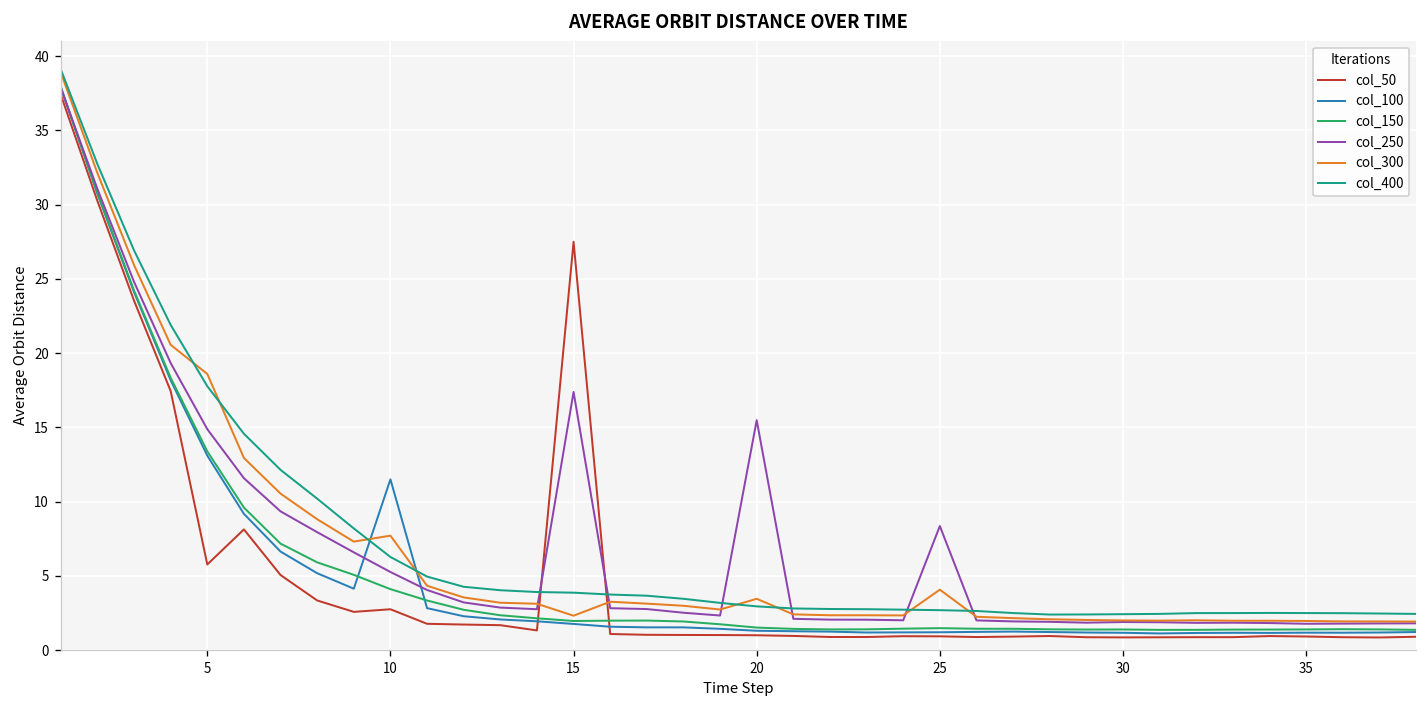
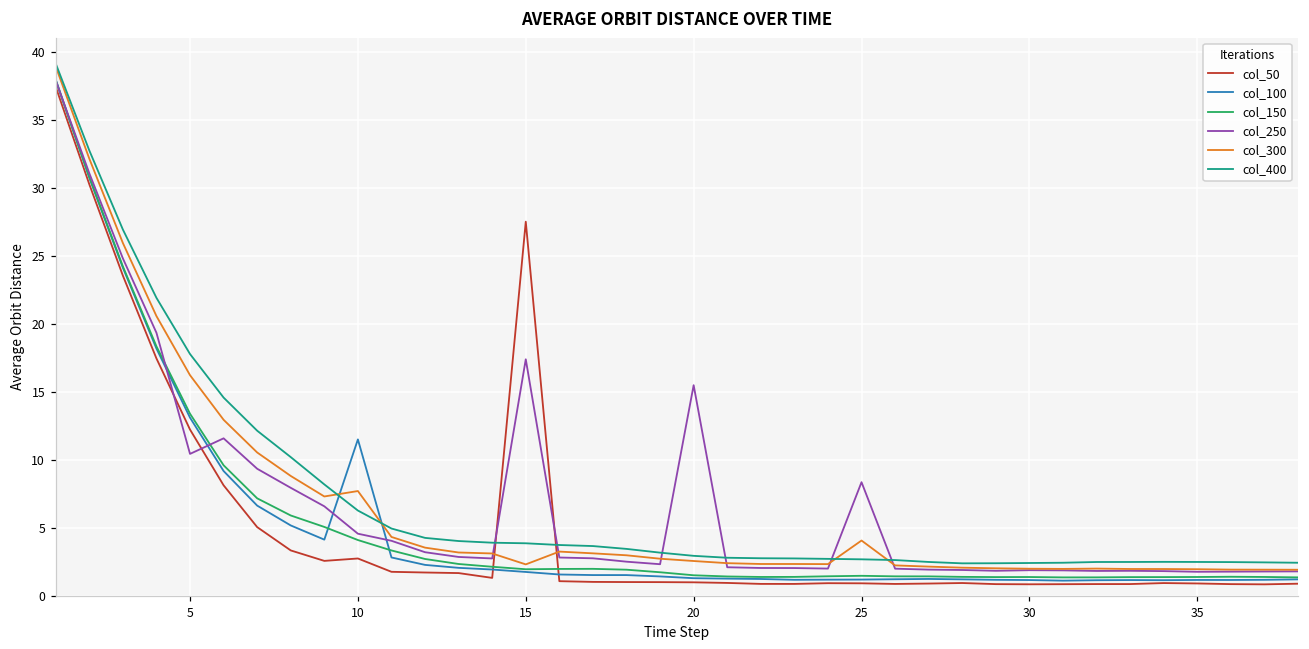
col_50, 5: 5.8 -> 12.2
col_250, 5: 14.9 -> 10.4
col_300, 5: 18.6 -> 16.2
col_250, 10: 5.3 -> 4.6
col_300, 20: 3.5 -> 2.6
